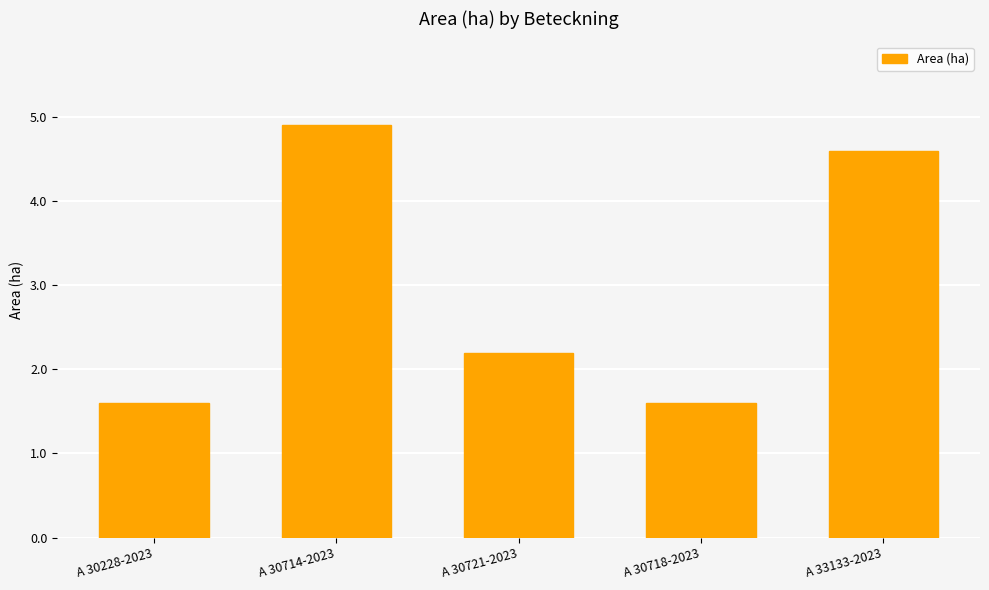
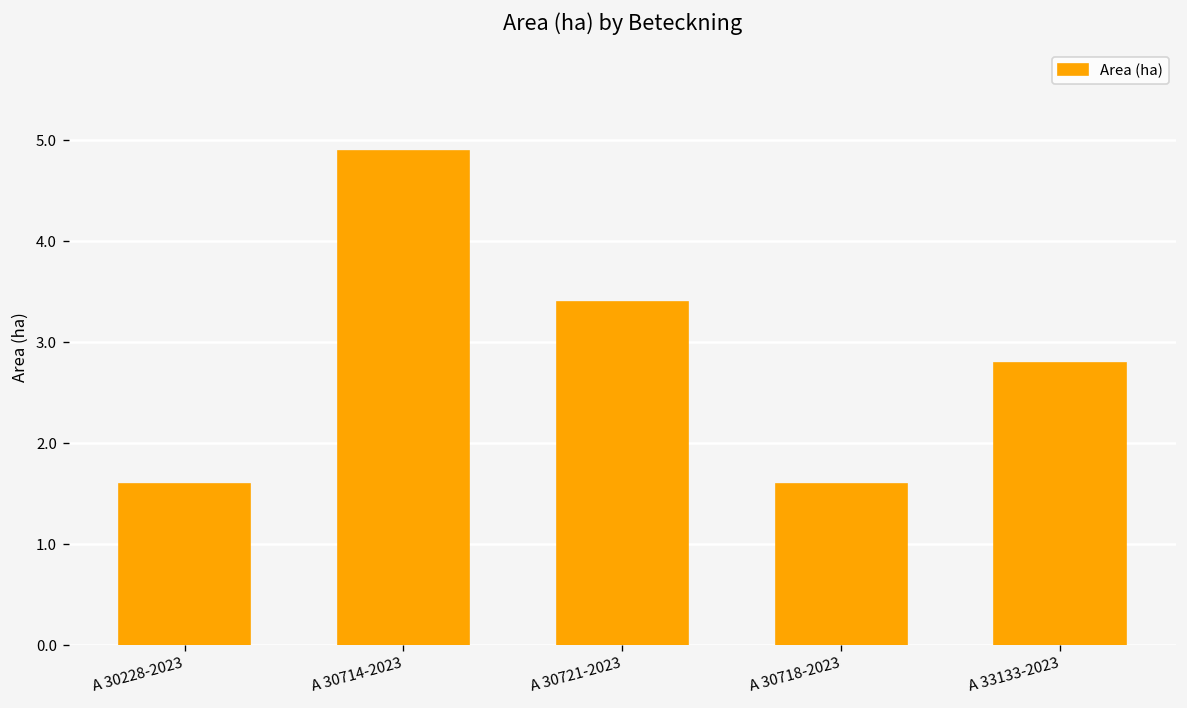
A 30721-2023: 2.2 -> 3.4
A 33133-2023: 4.6 -> 2.8
